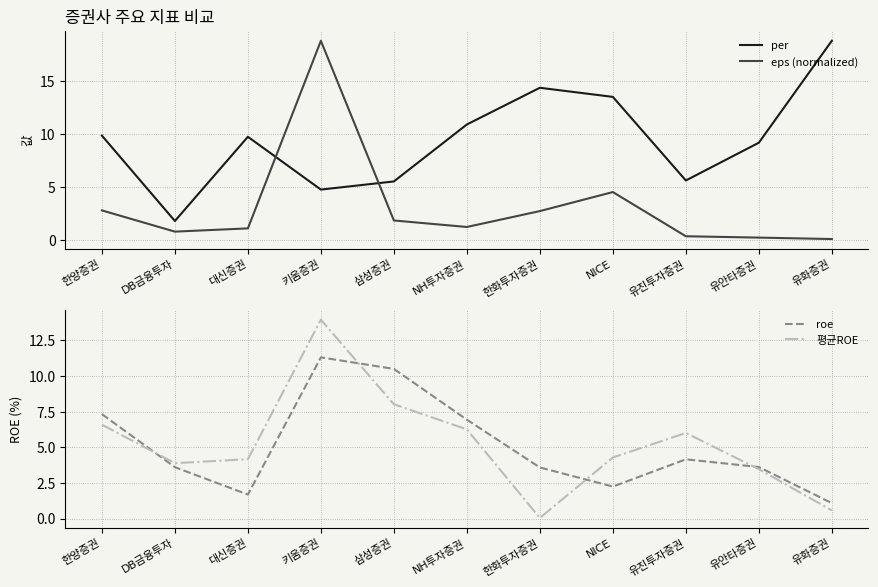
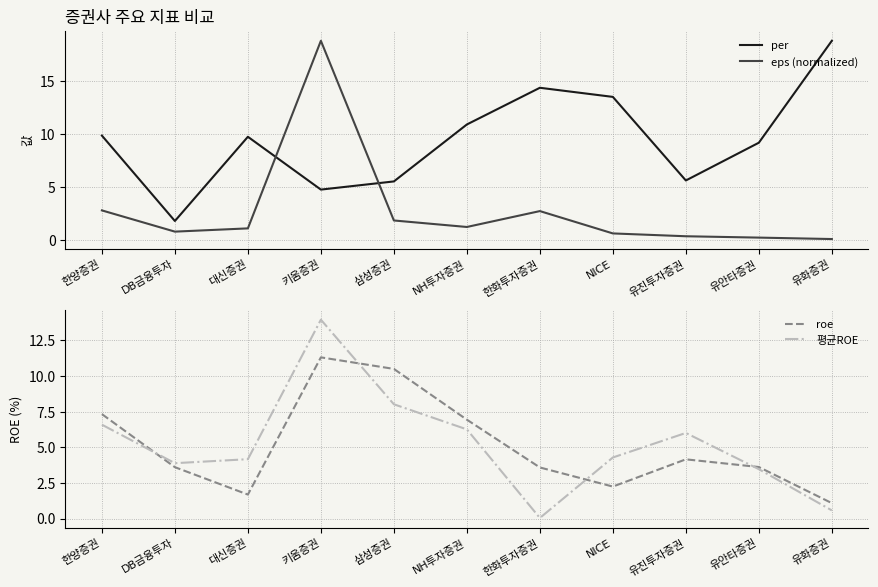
증권사 주요 지표 비교, eps (normalized), NICE: 4.5 -> 0.6
